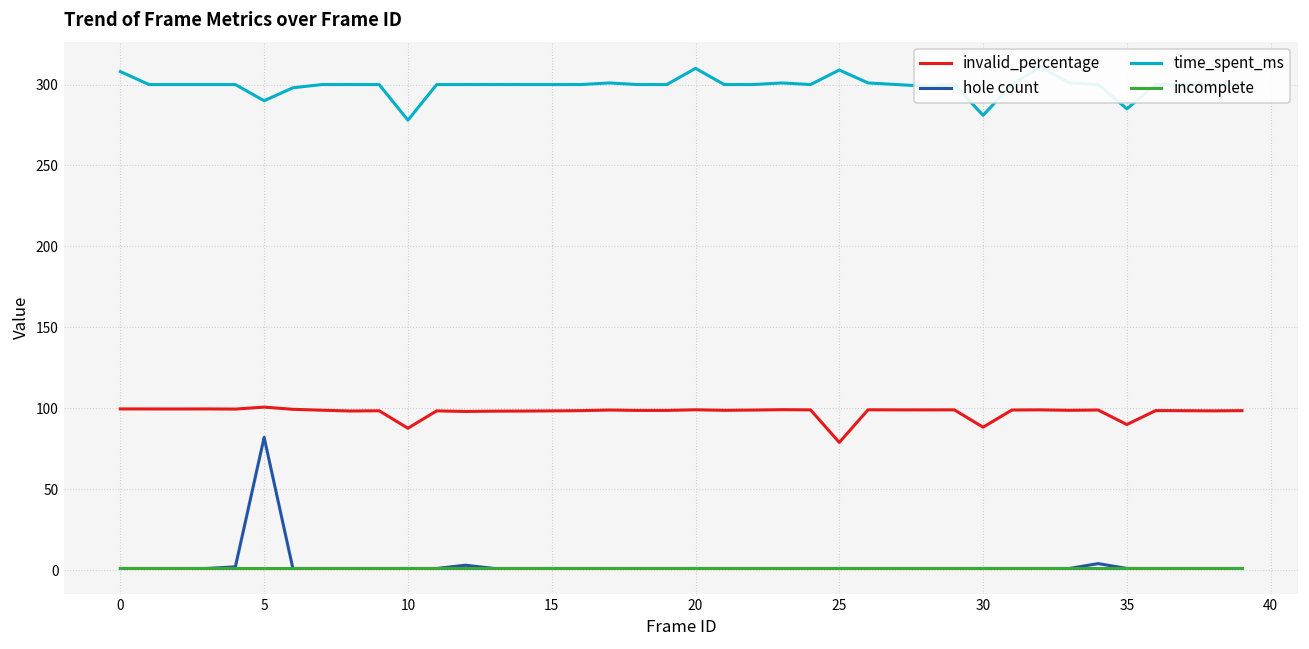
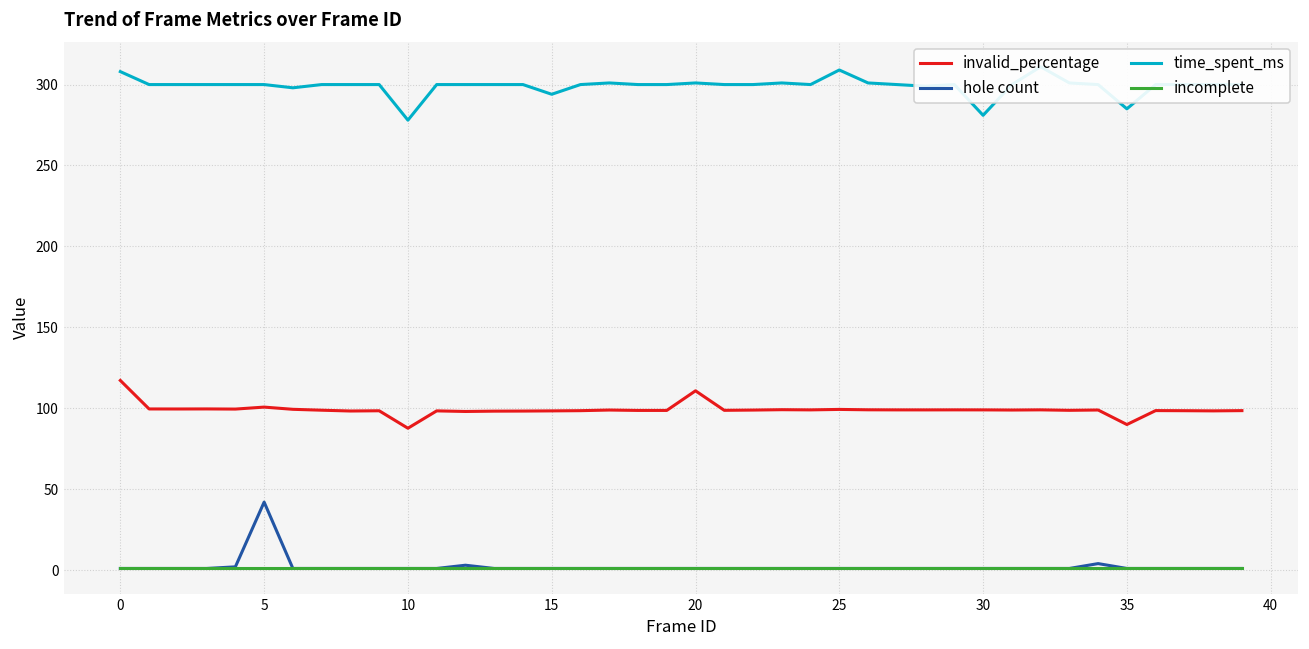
invalid_percentage, 0: 100 -> 117
hole count, 5: 82 -> 42
time_spent_ms, 5: 290 -> 300
time_spent_ms, 15: 300 -> 294
invalid_percentage, 20: 99 -> 111
time_spent_ms, 20: 310 -> 301
invalid_percentage, 25: 79 -> 99
invalid_percentage, 30: 88 -> 99
